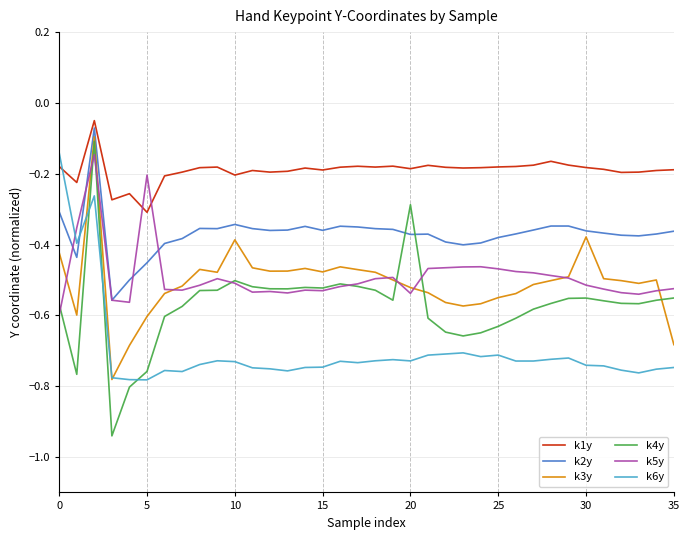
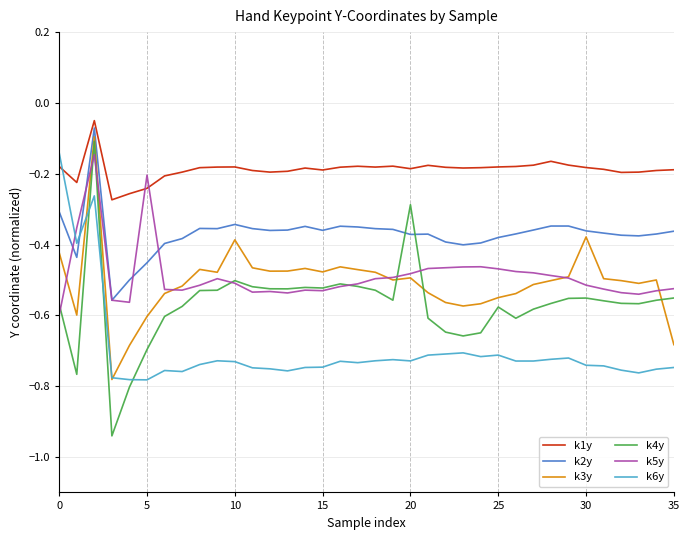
k1y, 5: -0.31 -> -0.24
k4y, 5: -0.76 -> -0.70
k1y, 10: -0.20 -> -0.18
k3y, 20: -0.52 -> -0.49
k5y, 20: -0.54 -> -0.48
k4y, 25: -0.63 -> -0.58
